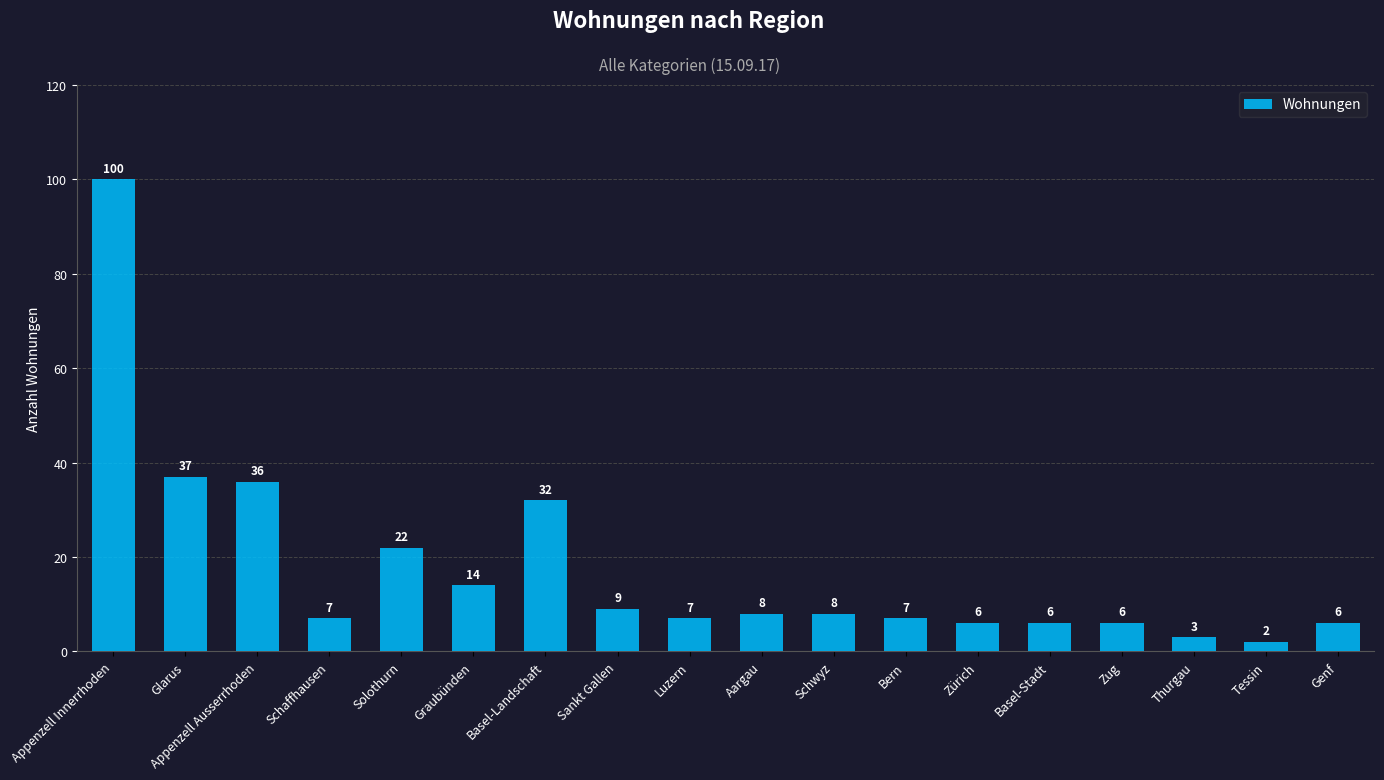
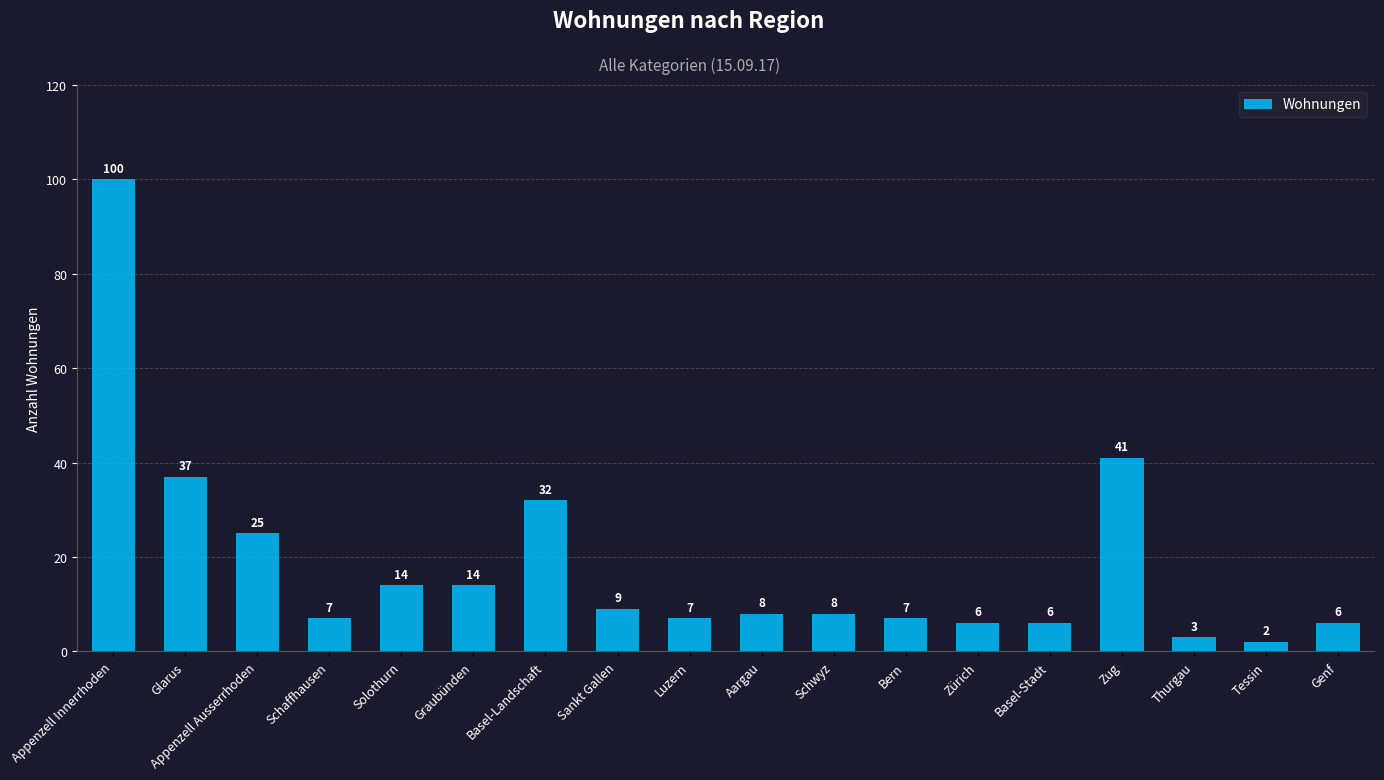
Appenzell Ausserrhoden: 36 -> 25
Solothurn: 22 -> 14
Zug: 6 -> 41
